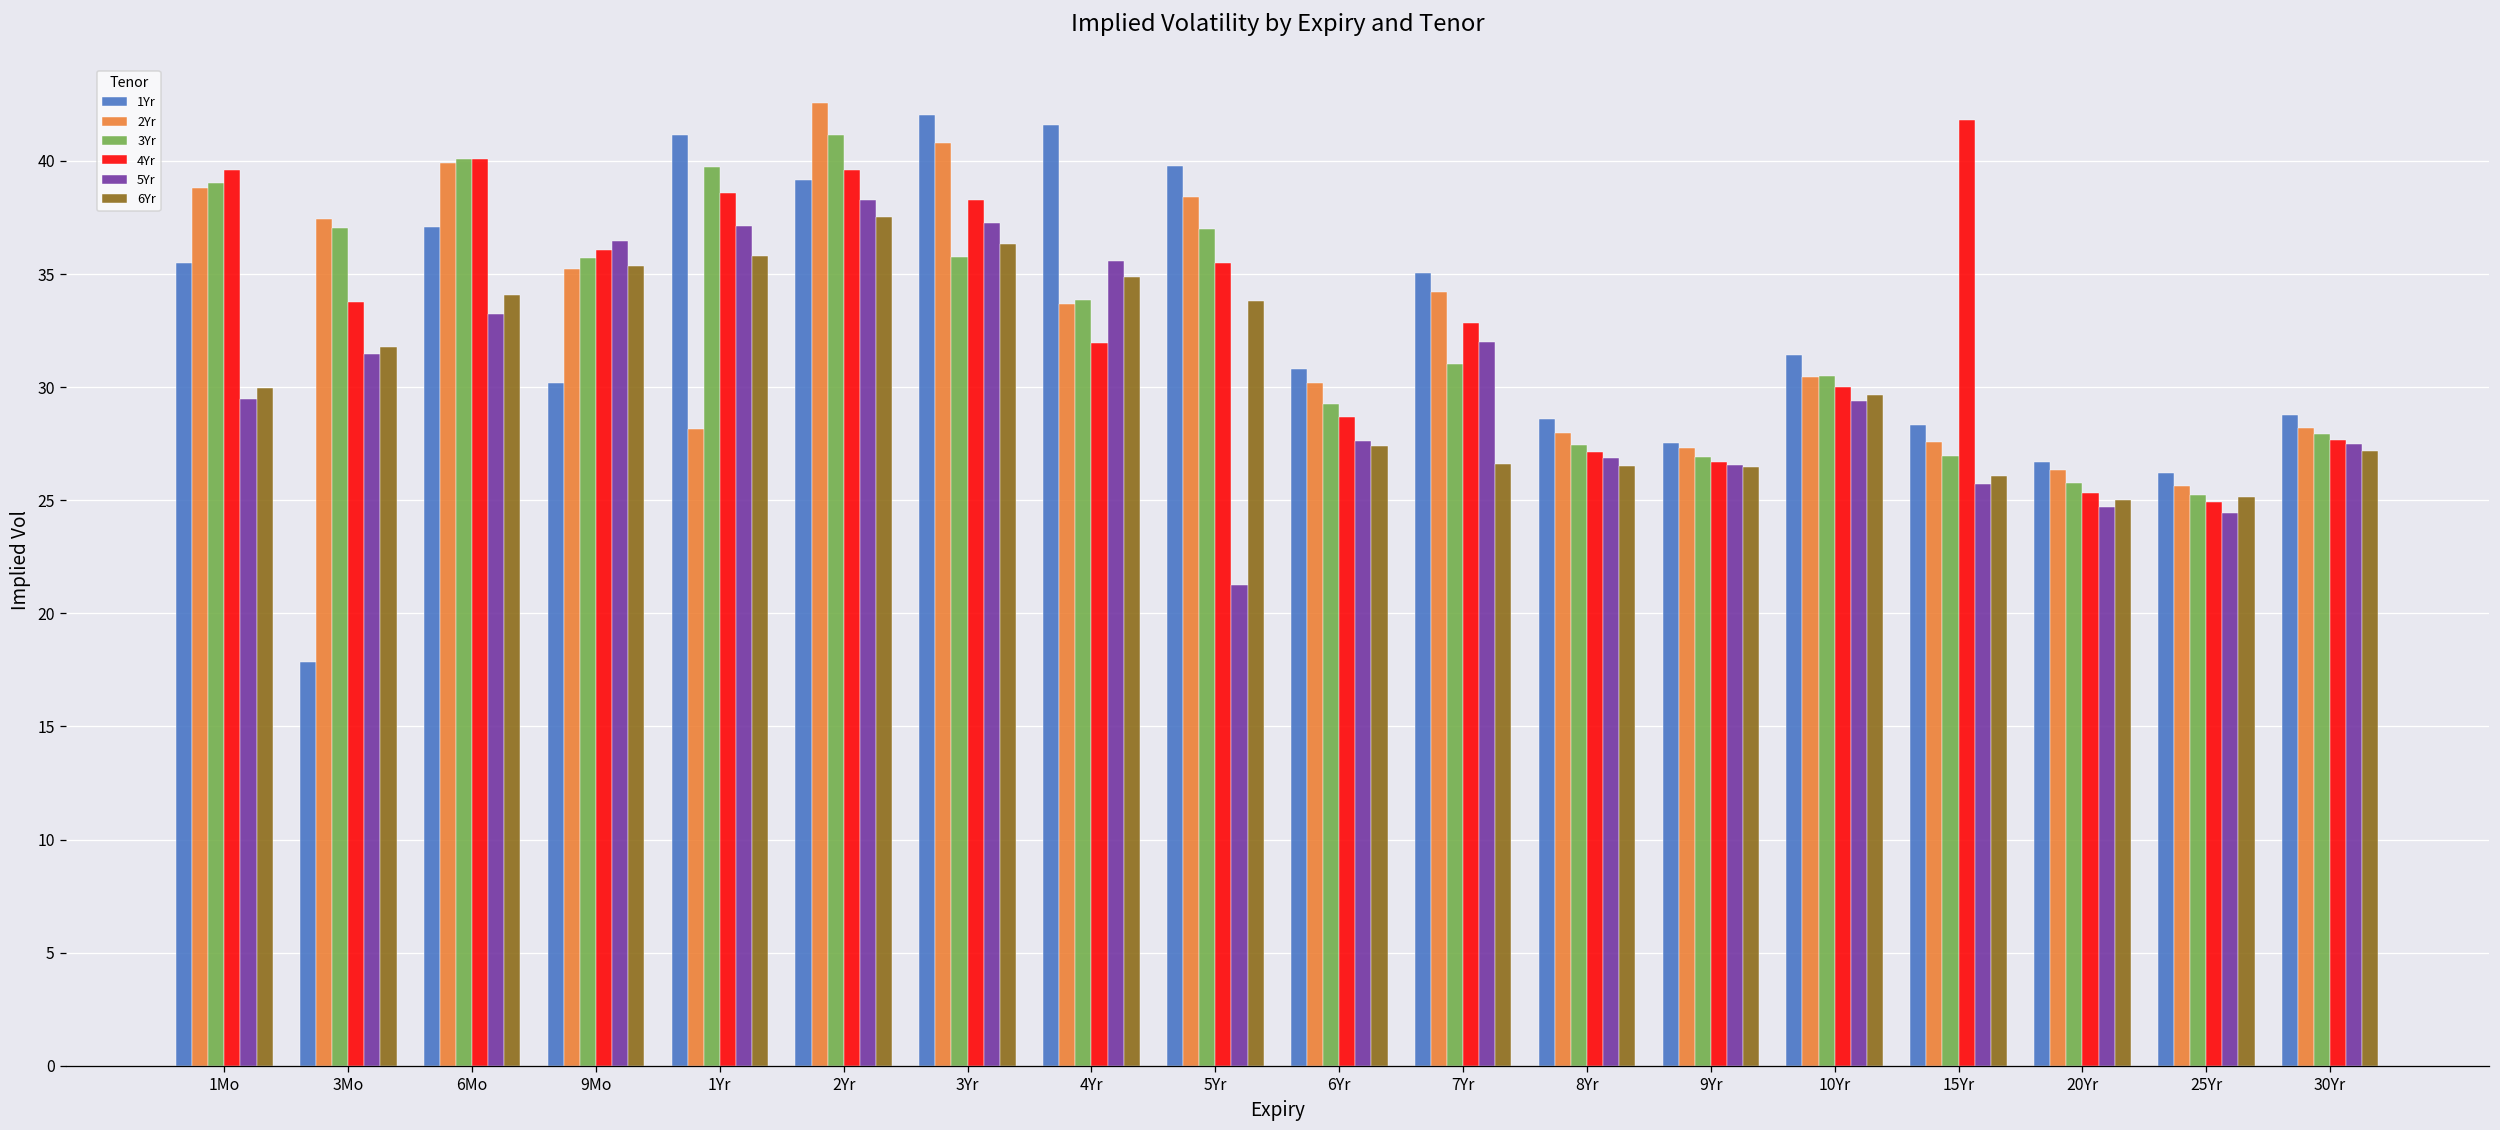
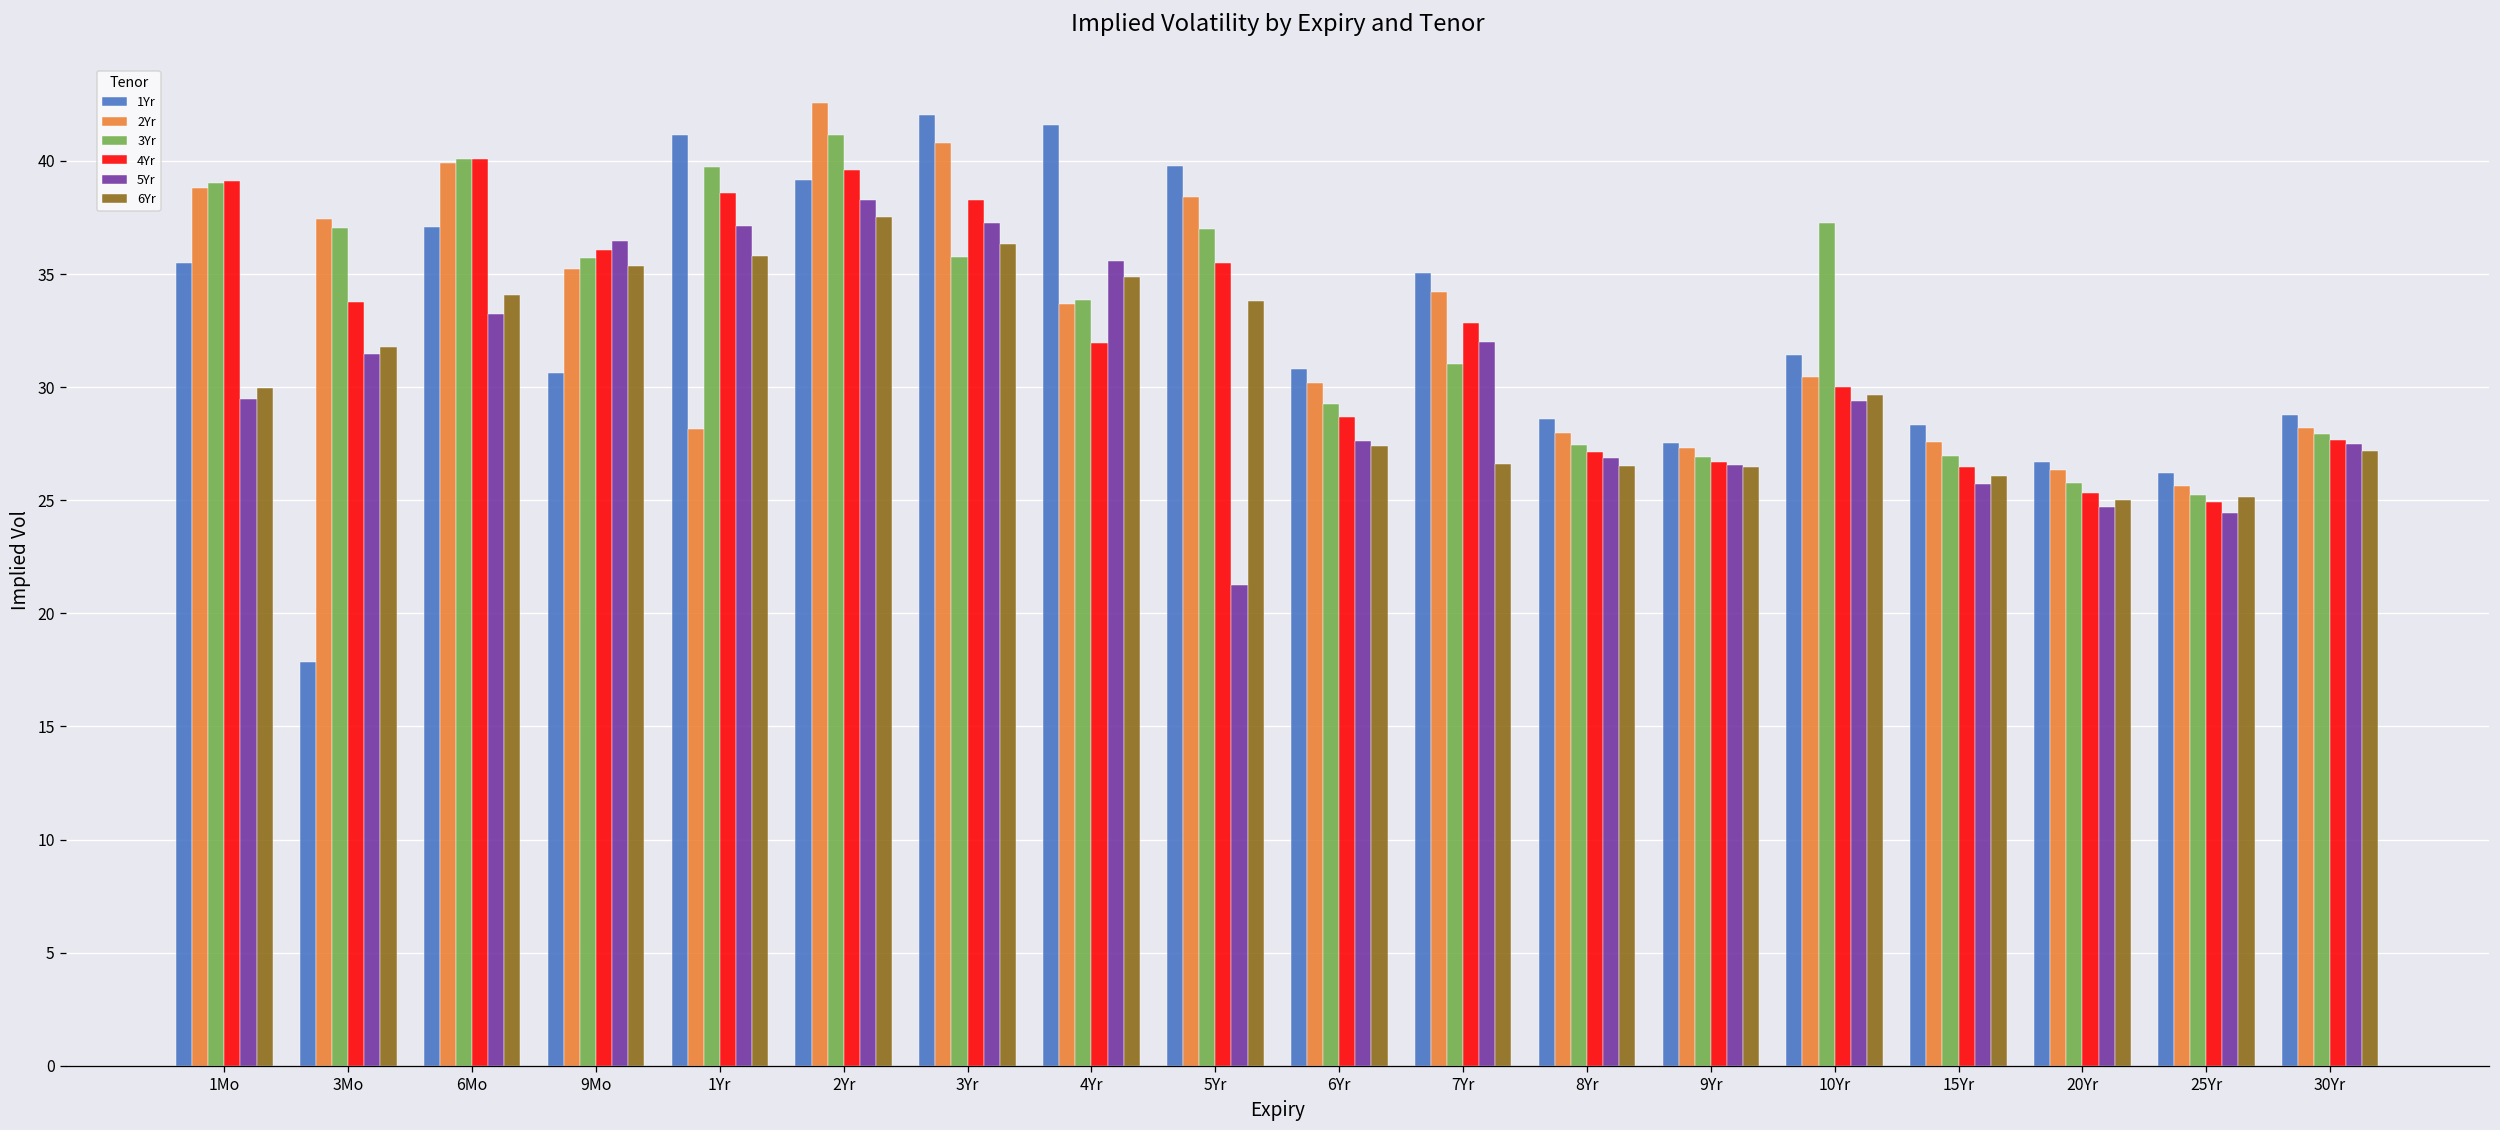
4Yr, 1Mo: 39.6 -> 39.1
1Yr, 9Mo: 30.2 -> 30.6
3Yr, 10Yr: 30.5 -> 37.3
4Yr, 15Yr: 41.8 -> 26.5
